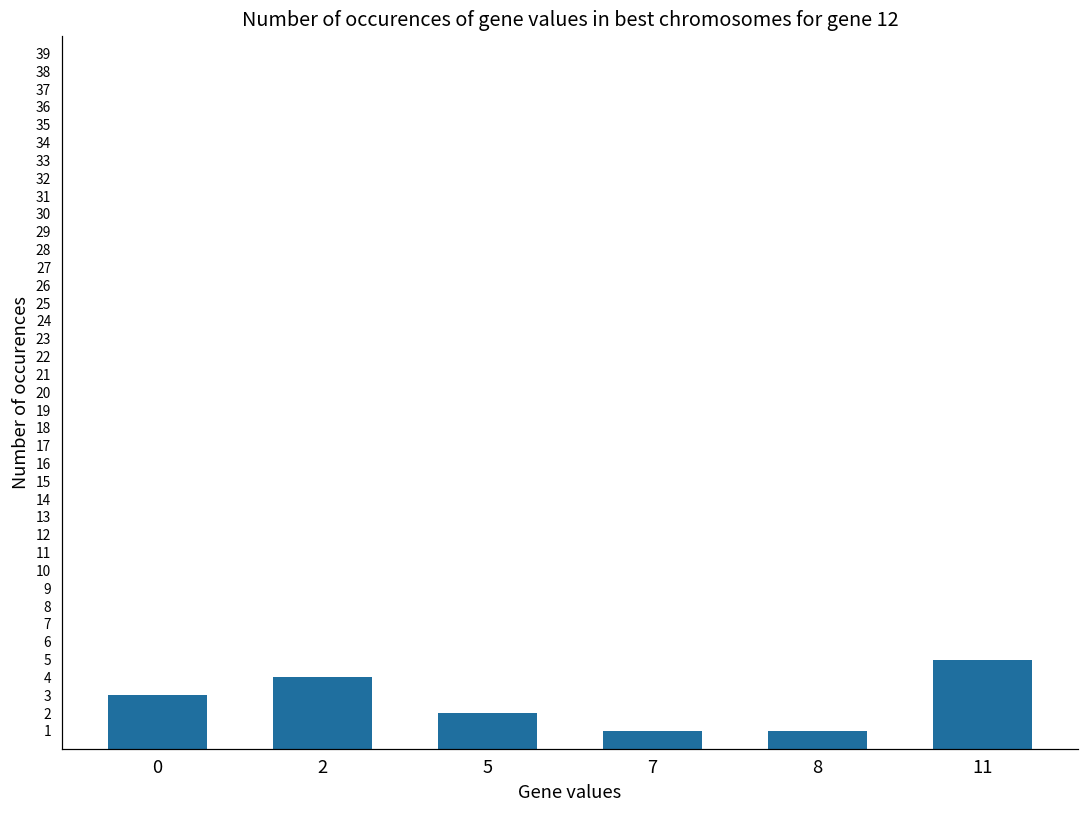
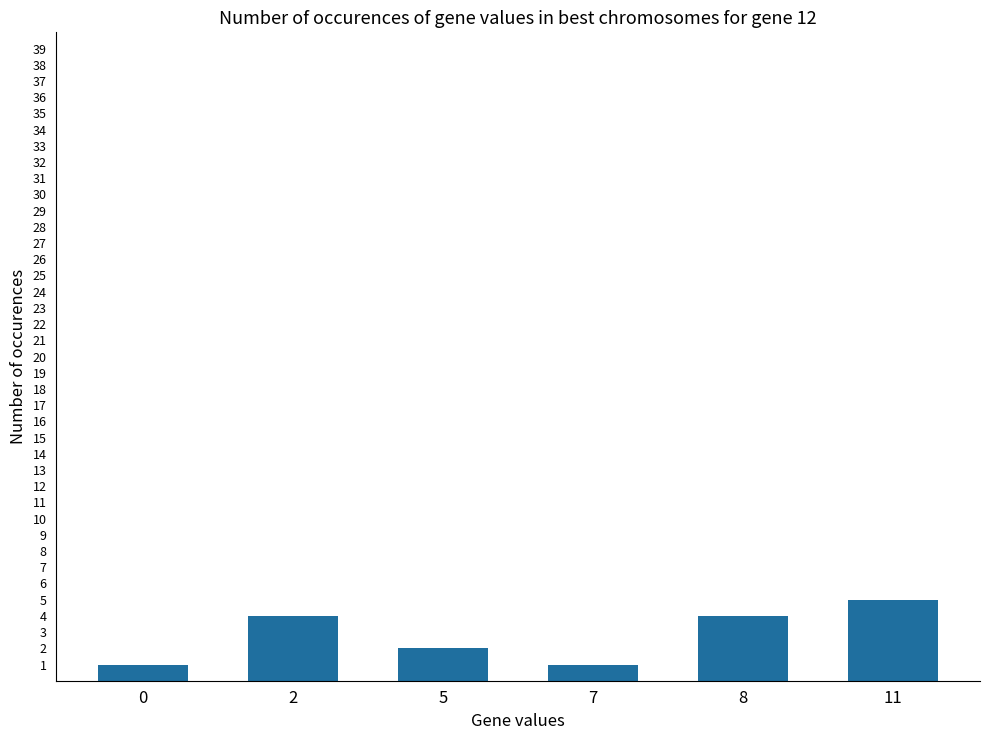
0: 3 -> 1
8: 1 -> 4
